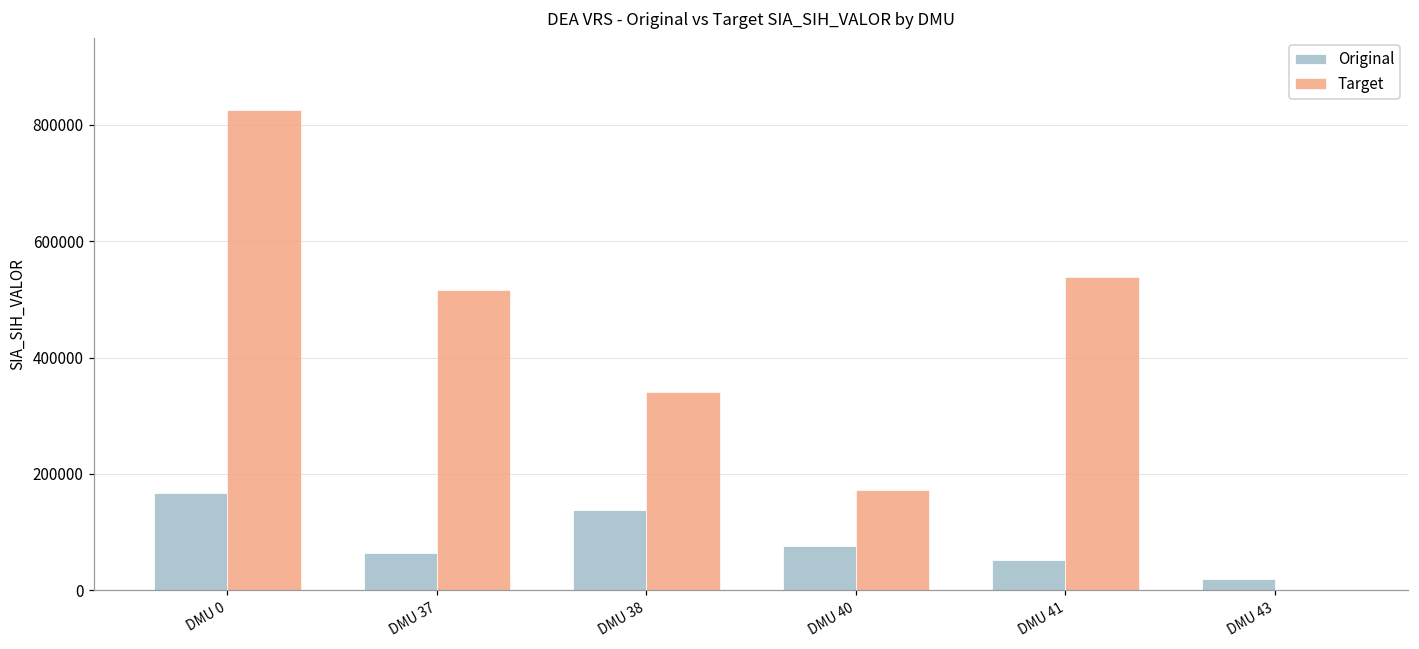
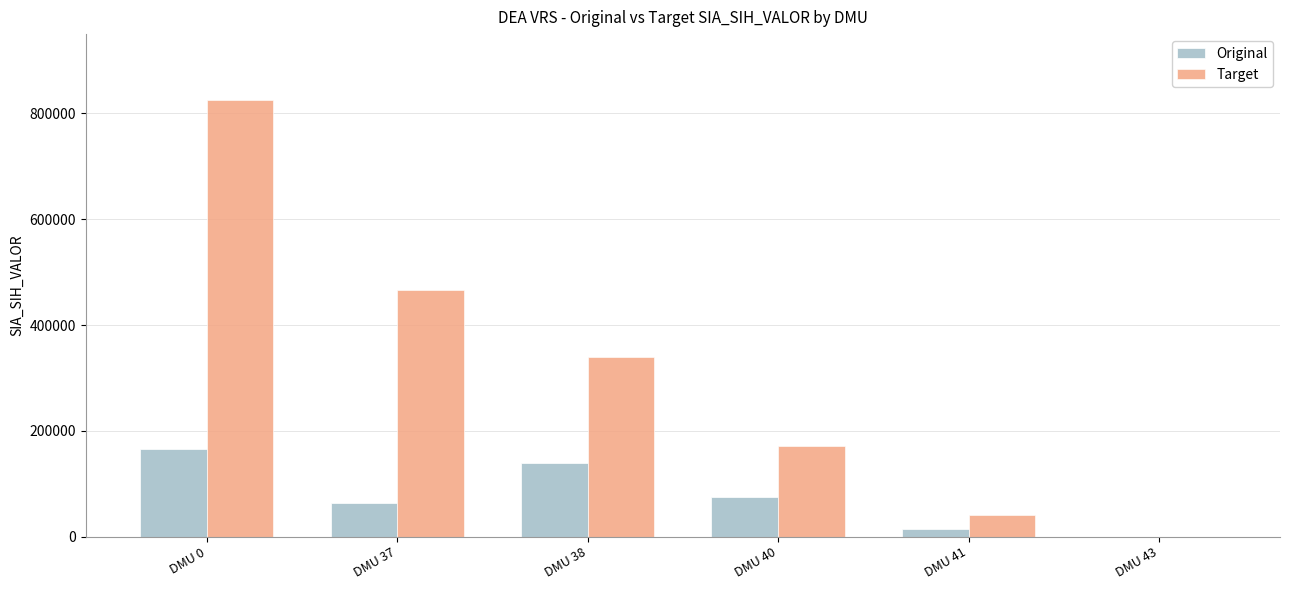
Target, DMU 37: 520000 -> 470000
Original, DMU 41: 50000 -> 10000
Target, DMU 41: 540000 -> 40000
Original, DMU 43: 20000 -> 0
